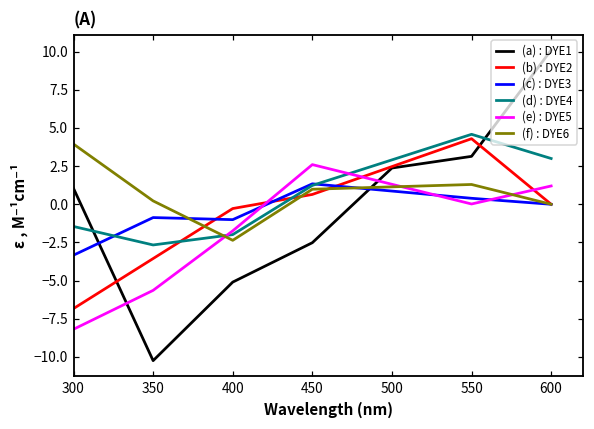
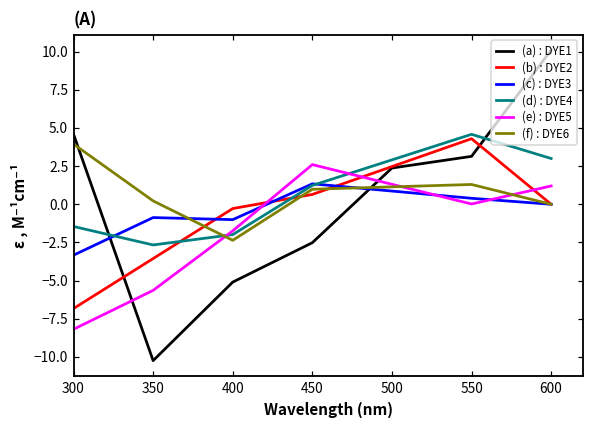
(a) : DYE1, 300: 1.0 -> 4.6
